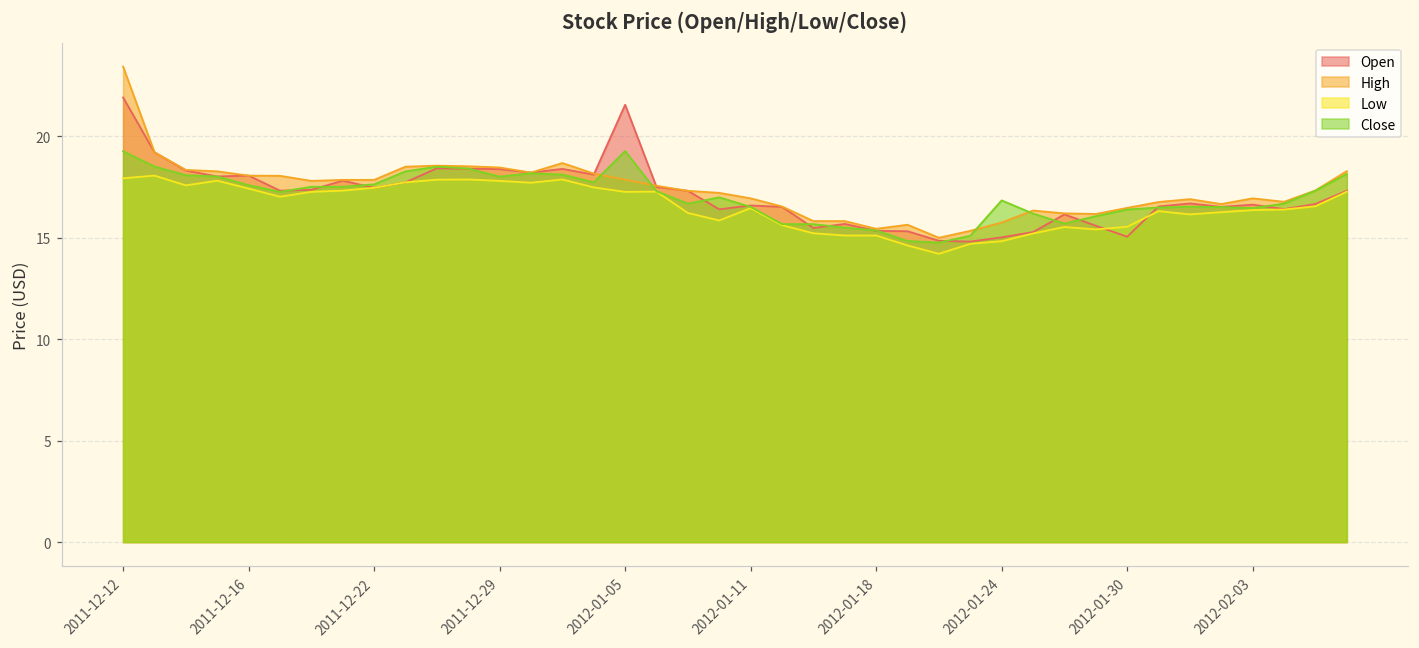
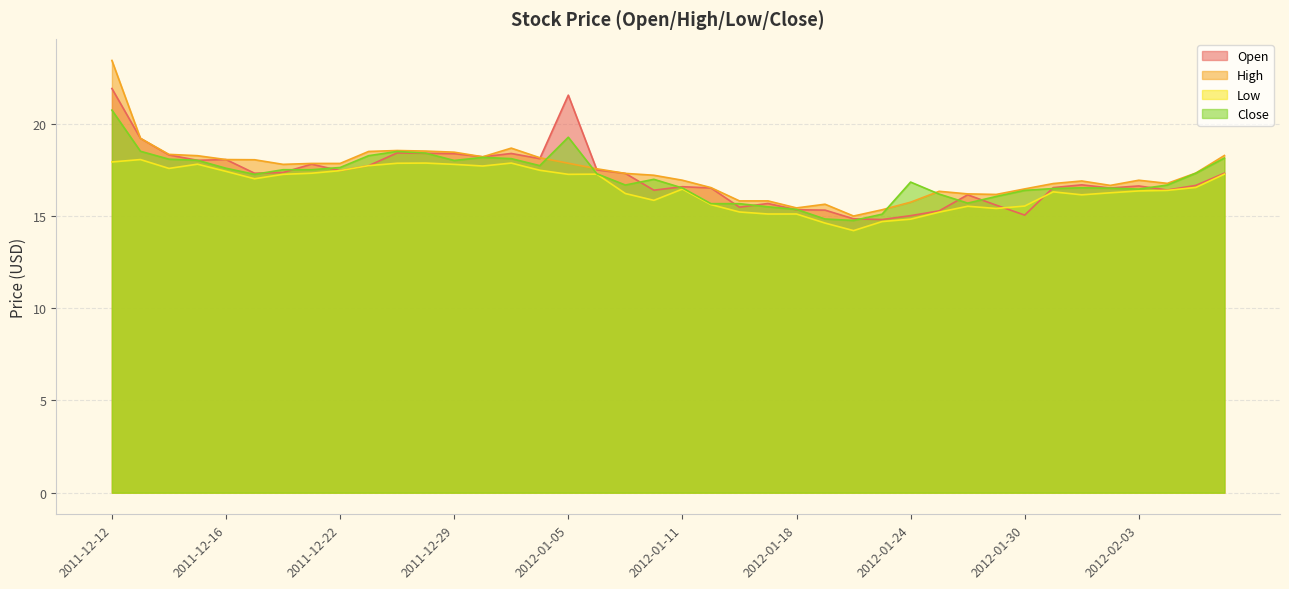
Close, 2011-12-12: 19.3 -> 20.7
